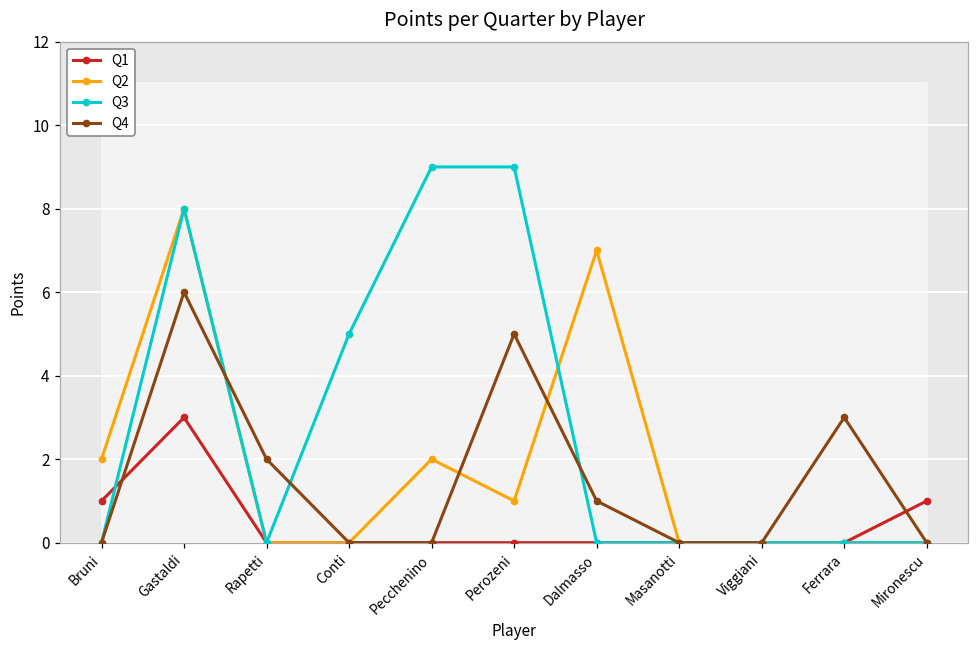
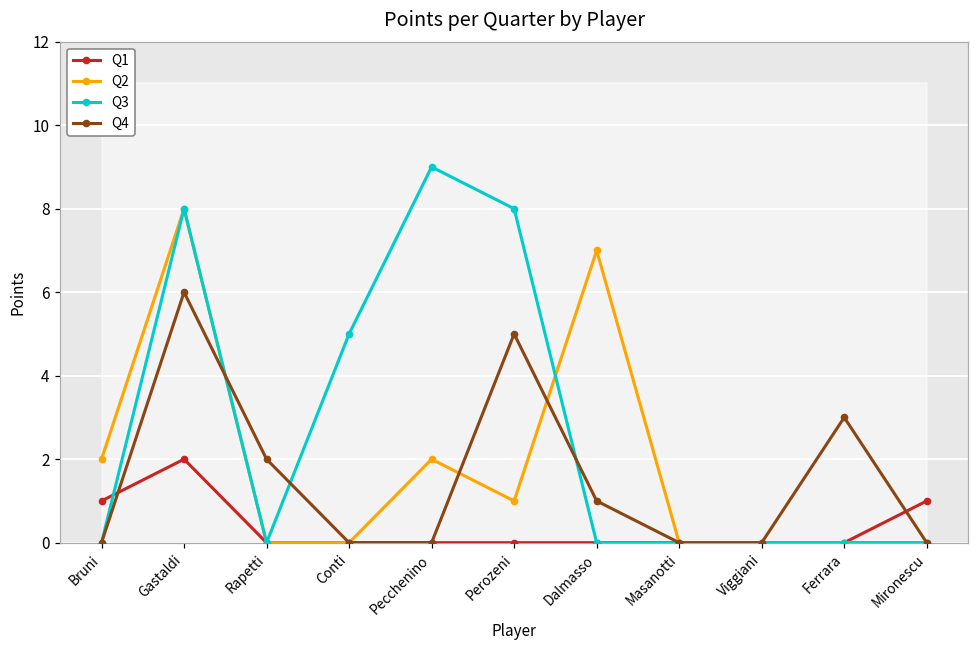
Q1, Gastaldi: 3 -> 2
Q3, Perozeni: 9 -> 8
